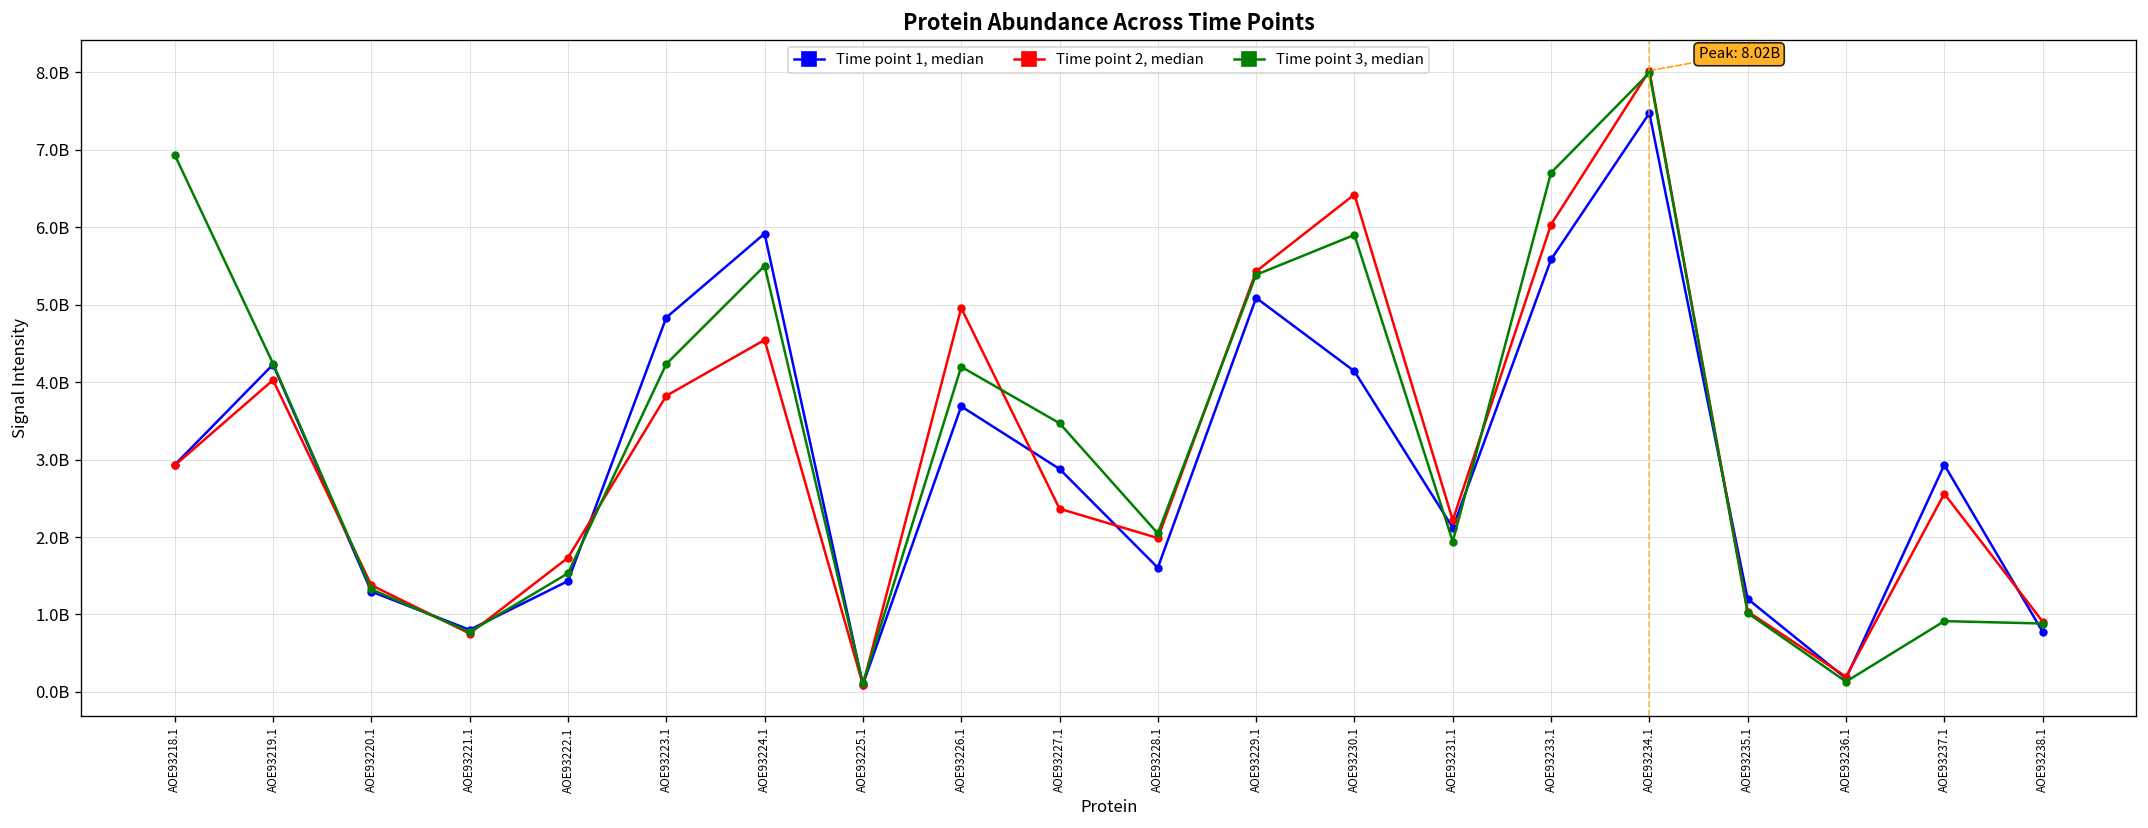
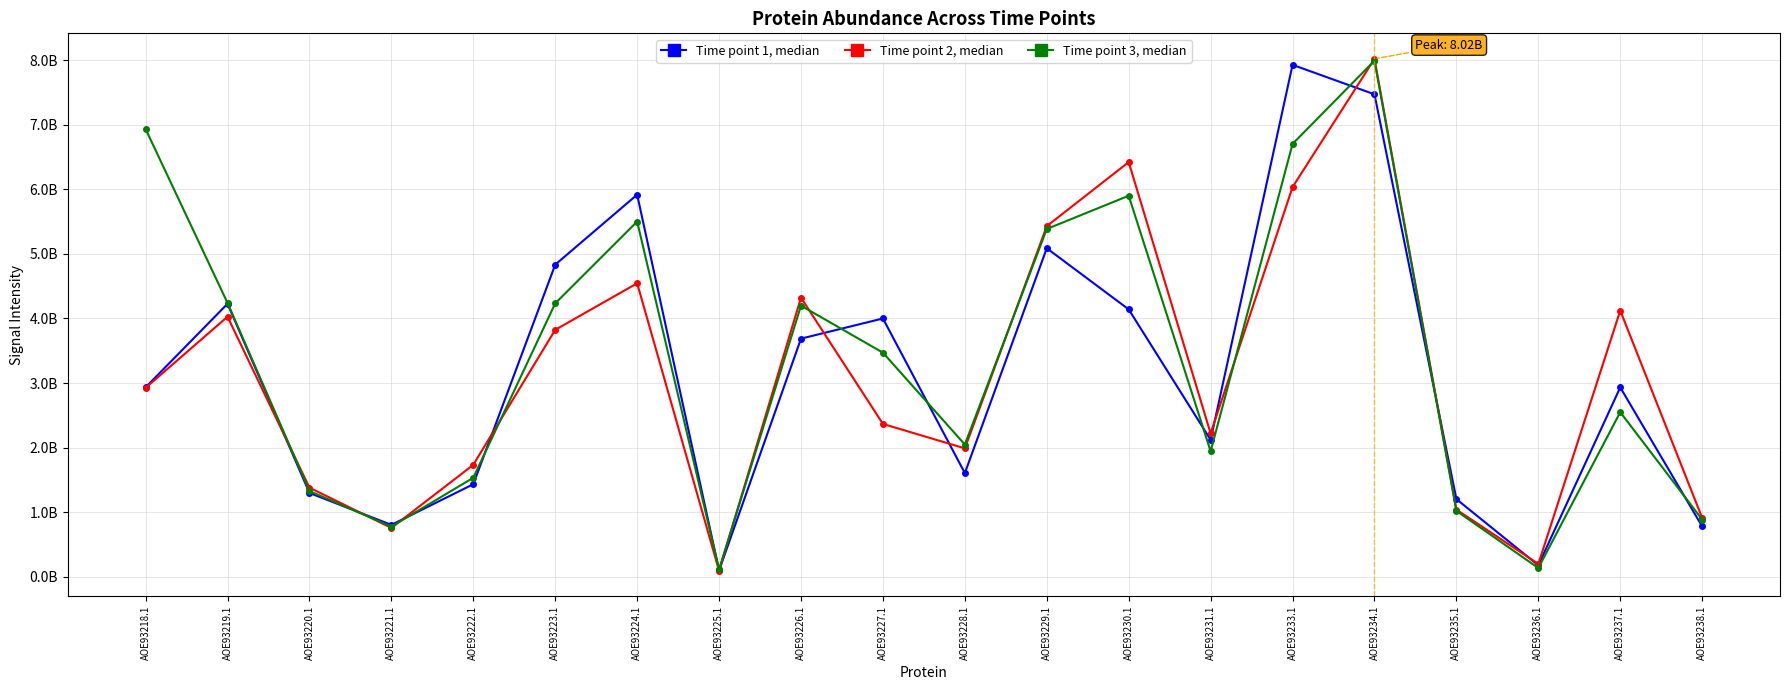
Time point 2, median, AOE93226.1: 5000000000 -> 4300000000
Time point 1, median, AOE93227.1: 2900000000 -> 4000000000
Time point 1, median, AOE93233.1: 5600000000 -> 7900000000
Time point 2, median, AOE93237.1: 2600000000 -> 4100000000
Time point 3, median, AOE93237.1: 900000000 -> 2500000000
